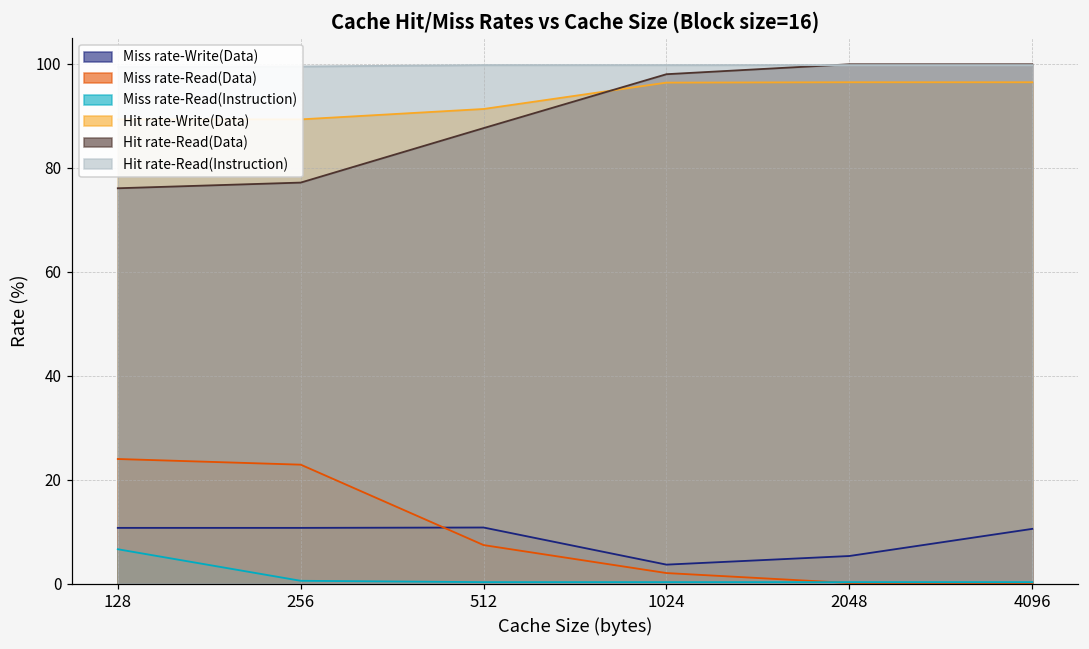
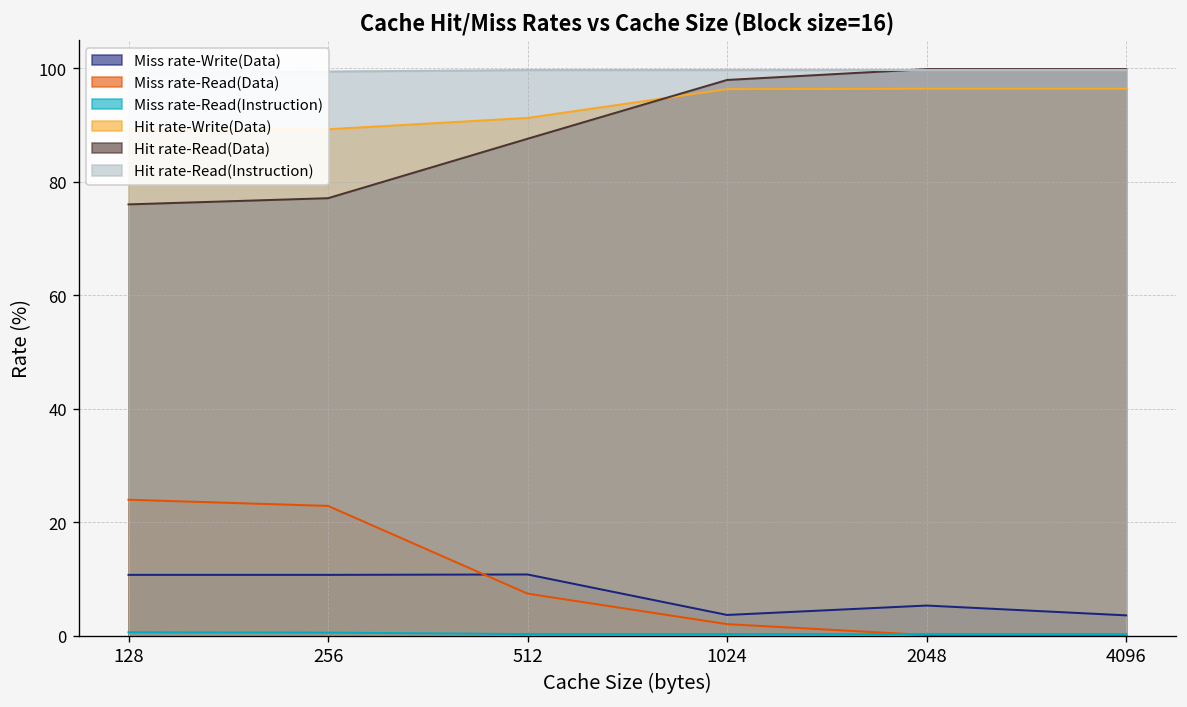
Miss rate-Read(Instruction), 128: 7 -> 1
Miss rate-Write(Data), 4096: 11 -> 4
